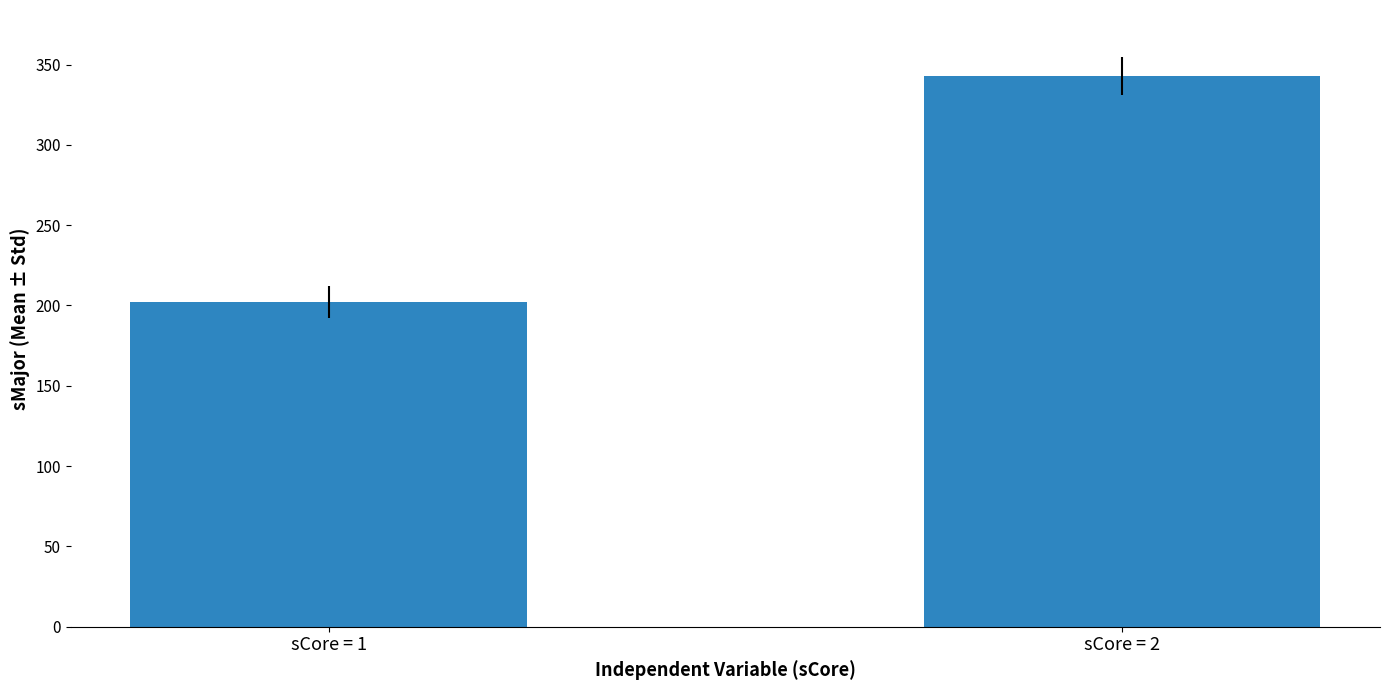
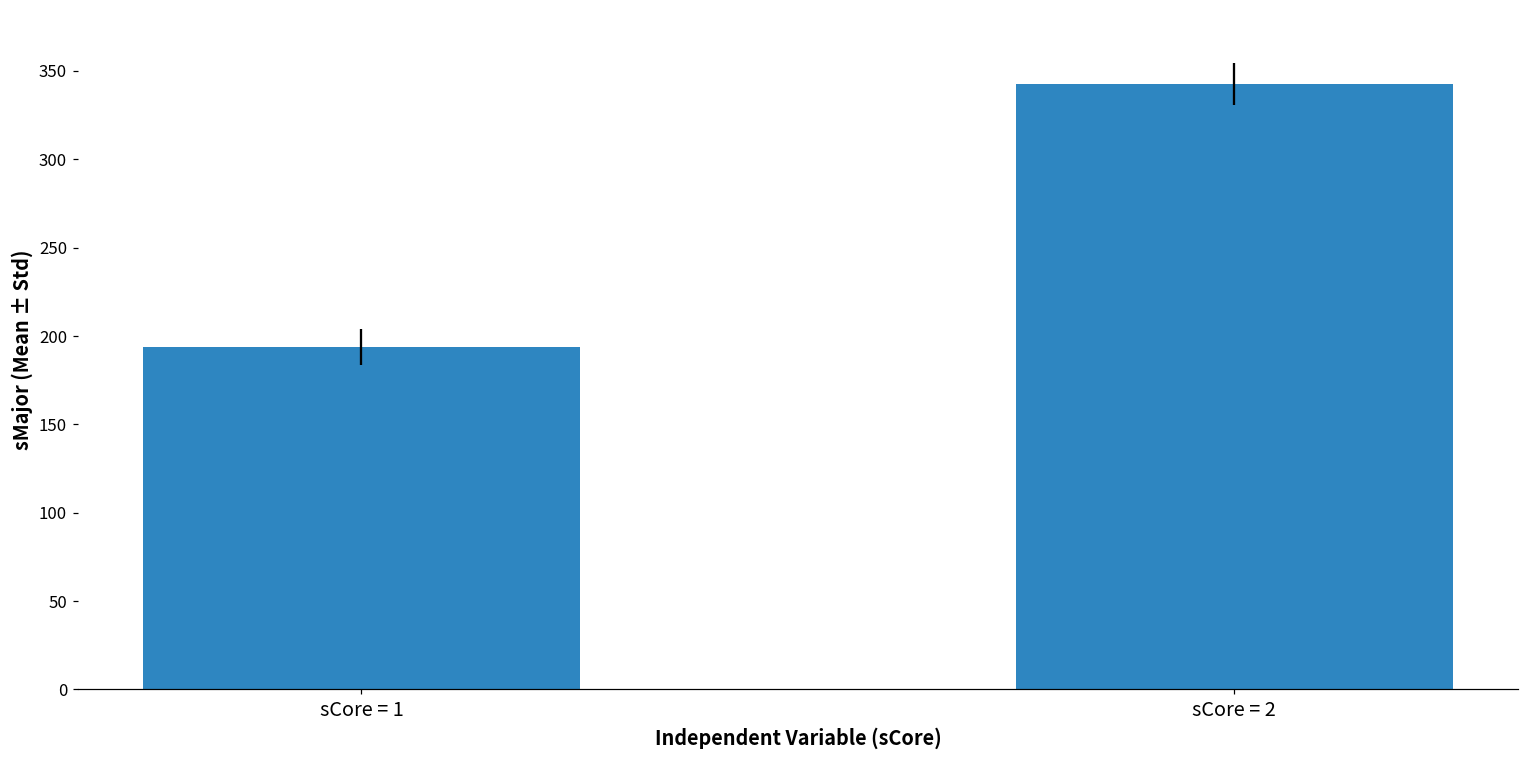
sCore = 1: 202 -> 194
